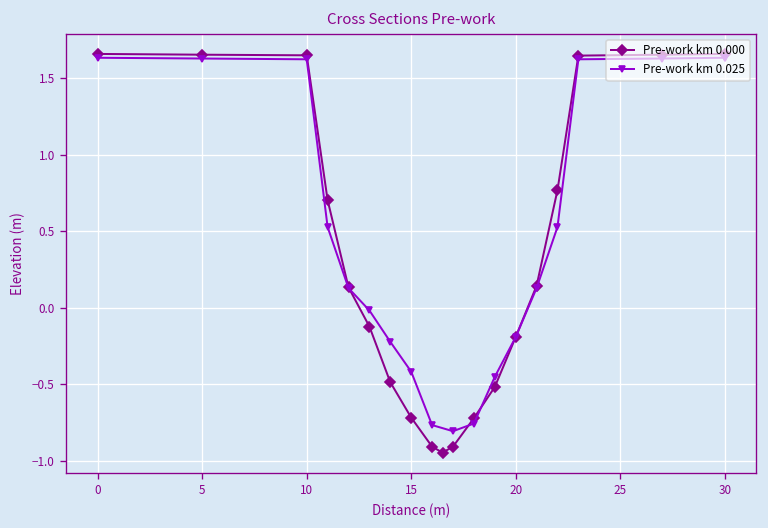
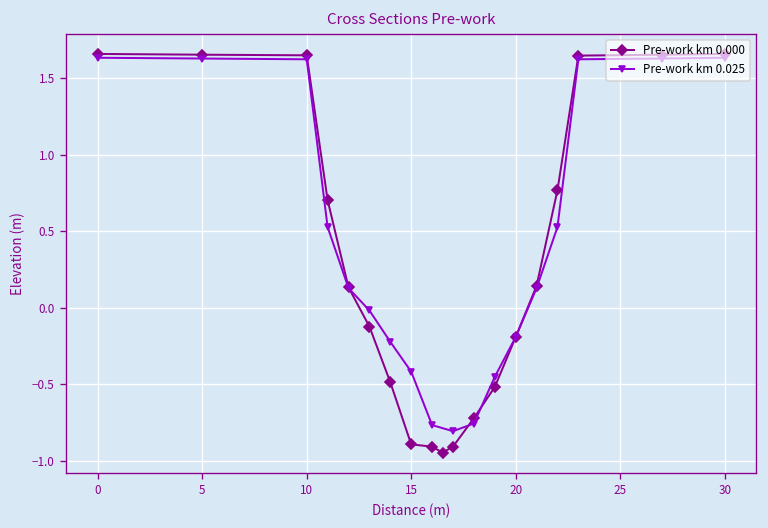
Pre-work km 0.000, 15: -0.72 -> -0.89
